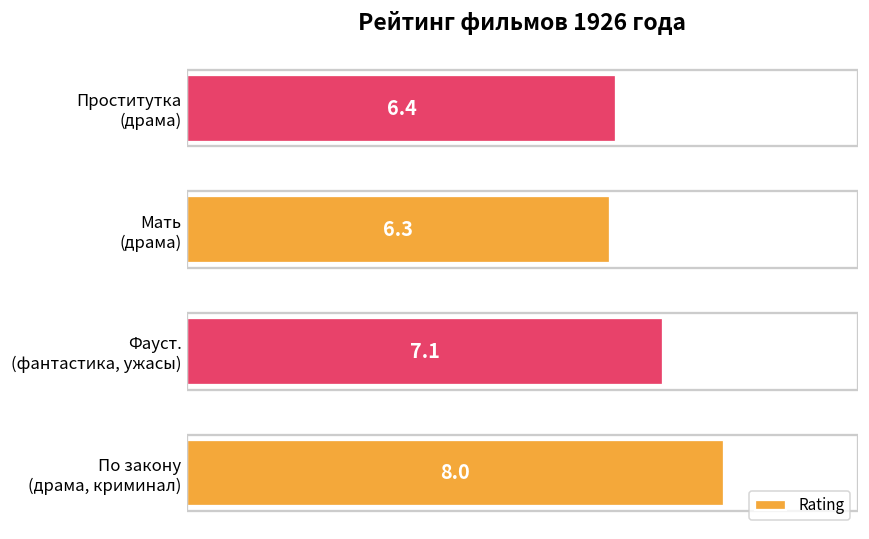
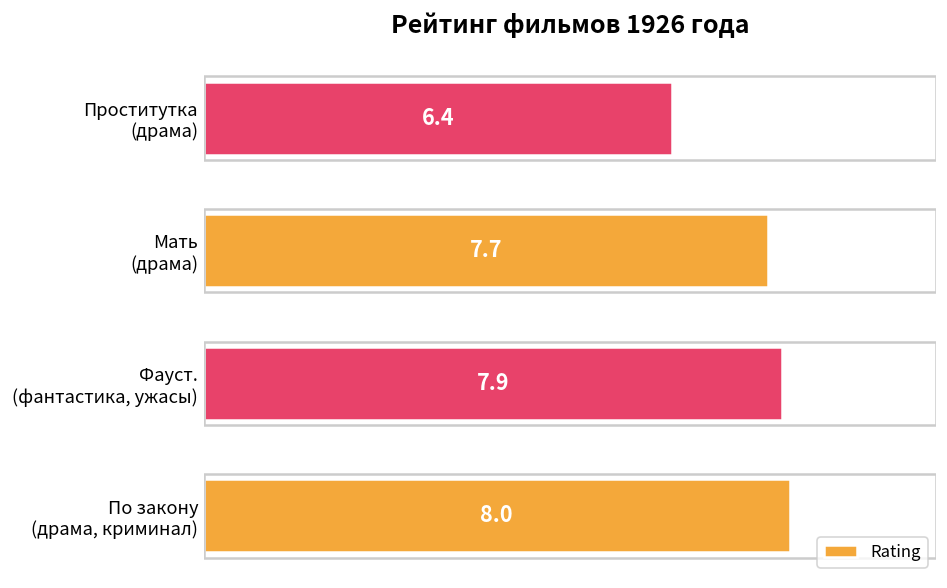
Мать (драма): 6.3 -> 7.7
Фауст. (фантастика, ужасы): 7.1 -> 7.9
